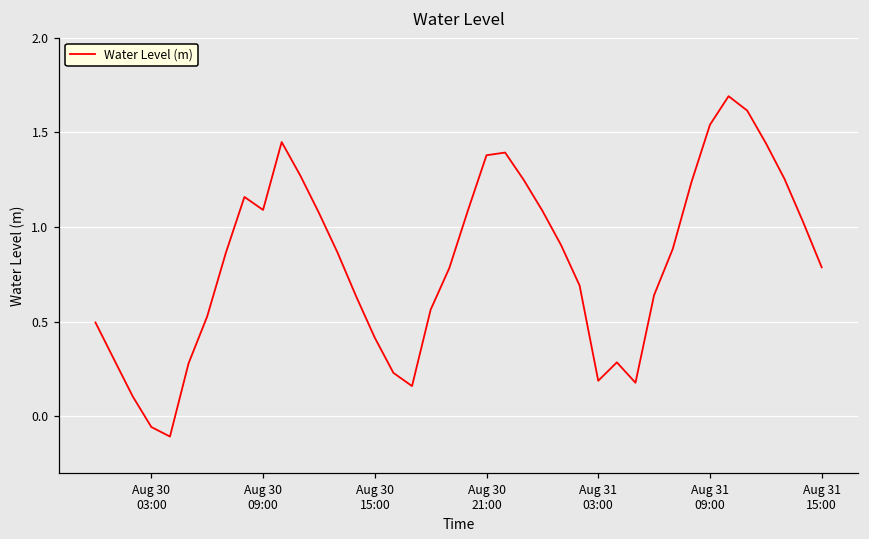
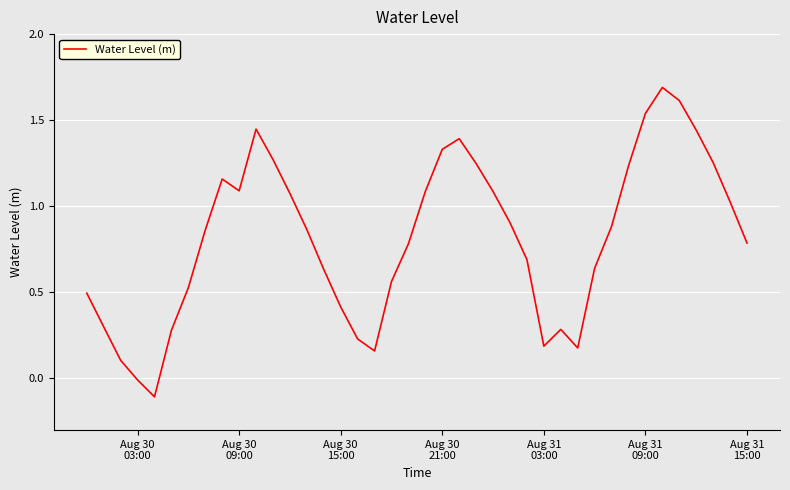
Aug 30 03:00: -0.06 -> -0.01
Aug 30 21:00: 1.38 -> 1.33
